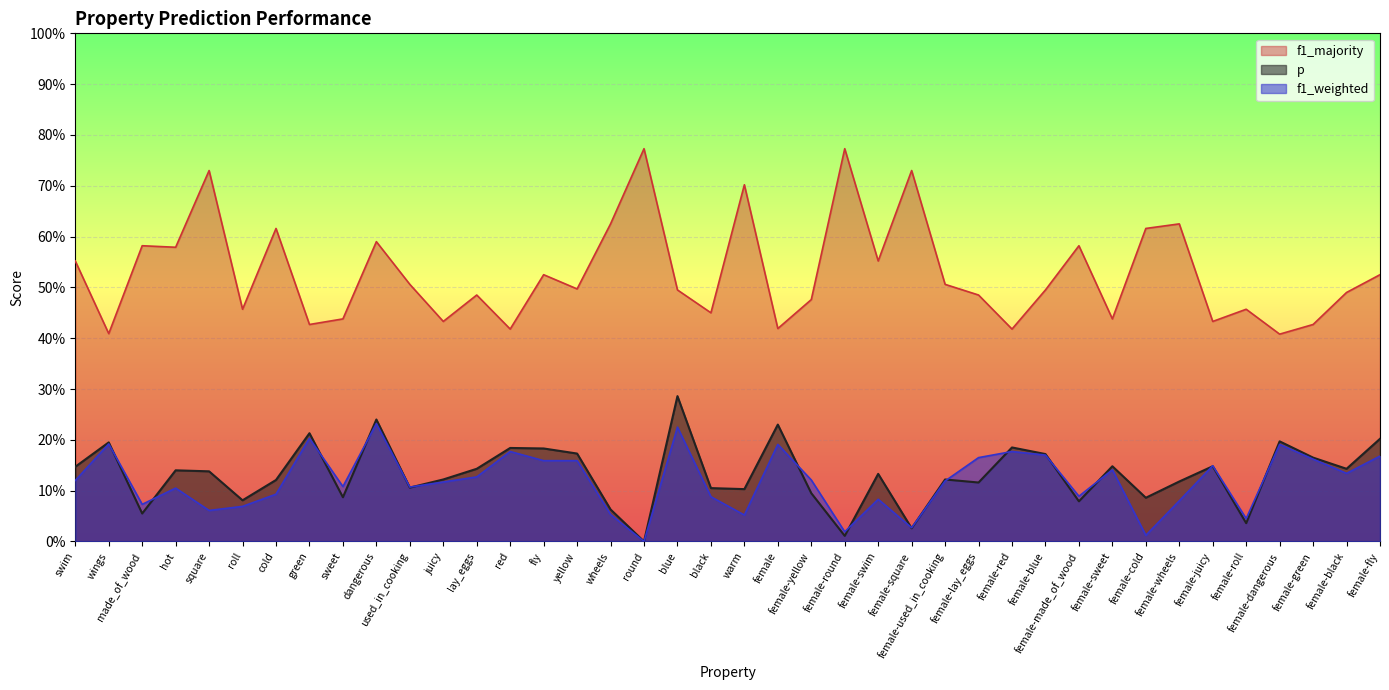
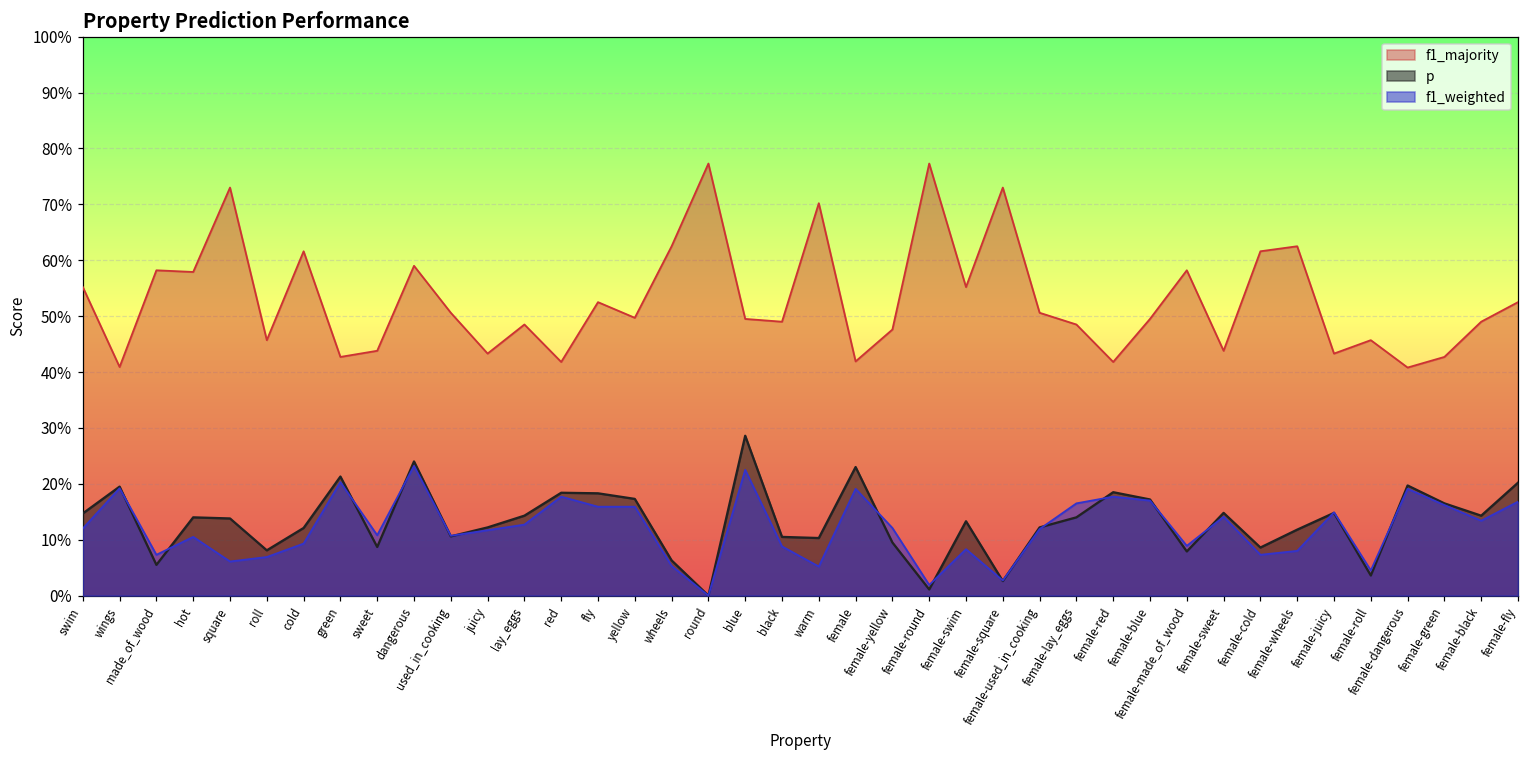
f1_majority, black: 45% -> 49%
p, female-lay_eggs: 12% -> 14%
f1_weighted, female-cold: 1% -> 7%
